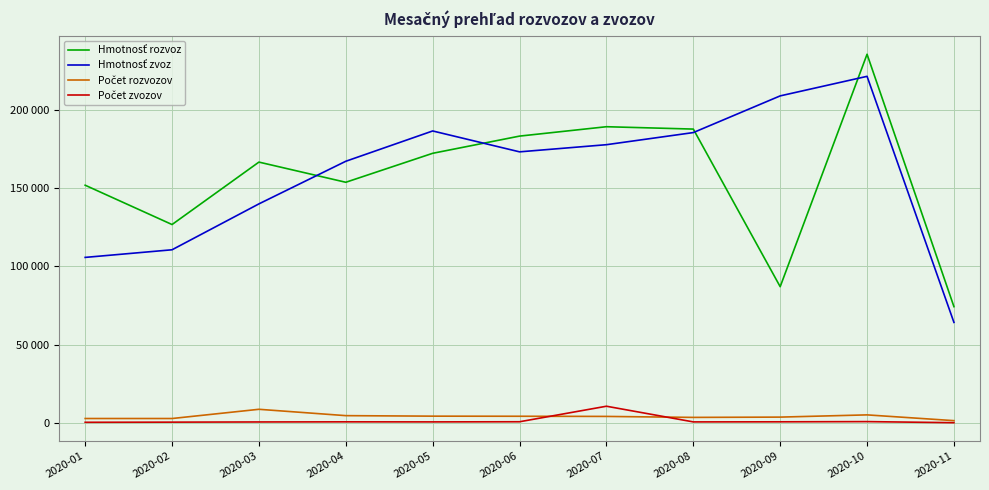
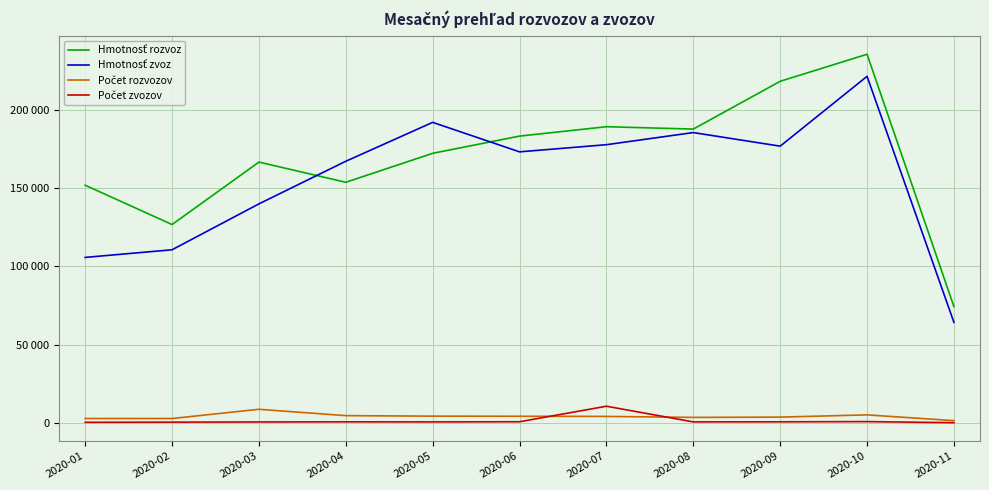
Hmotnosť zvoz, 2020-05: 186000 -> 192000
Hmotnosť rozvoz, 2020-09: 87000 -> 218000
Hmotnosť zvoz, 2020-09: 209000 -> 177000
